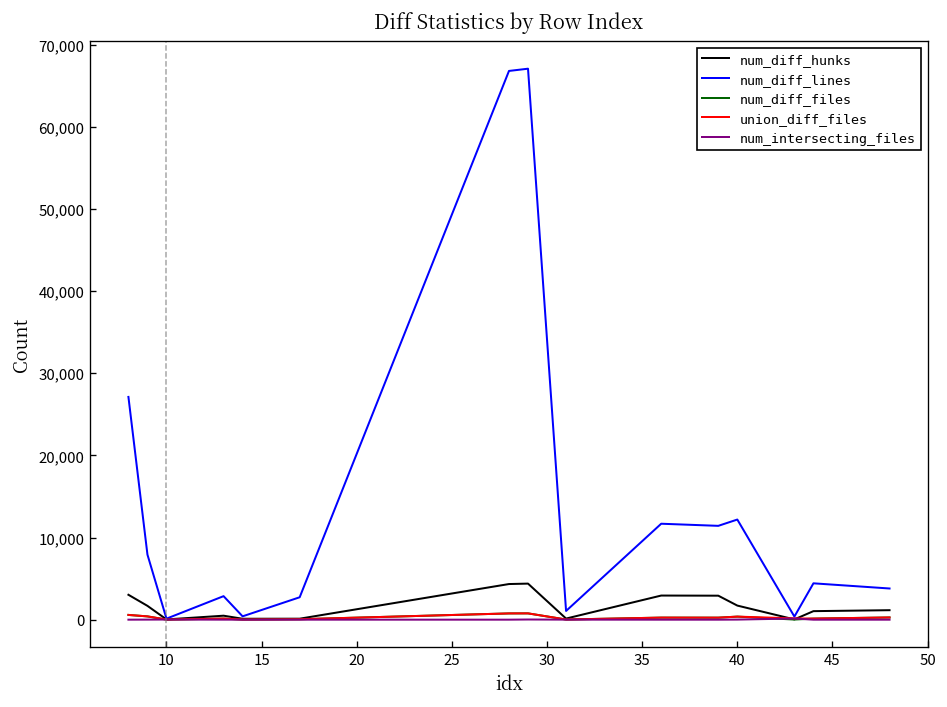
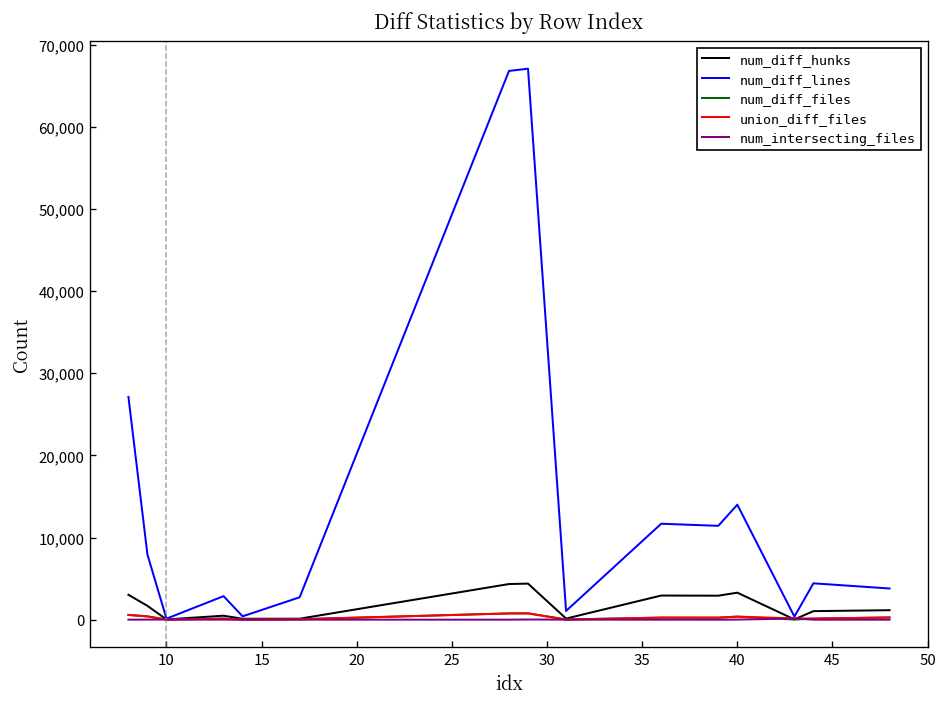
num_diff_hunks, 40: 2,000 -> 3,000
num_diff_lines, 40: 12,000 -> 14,000
